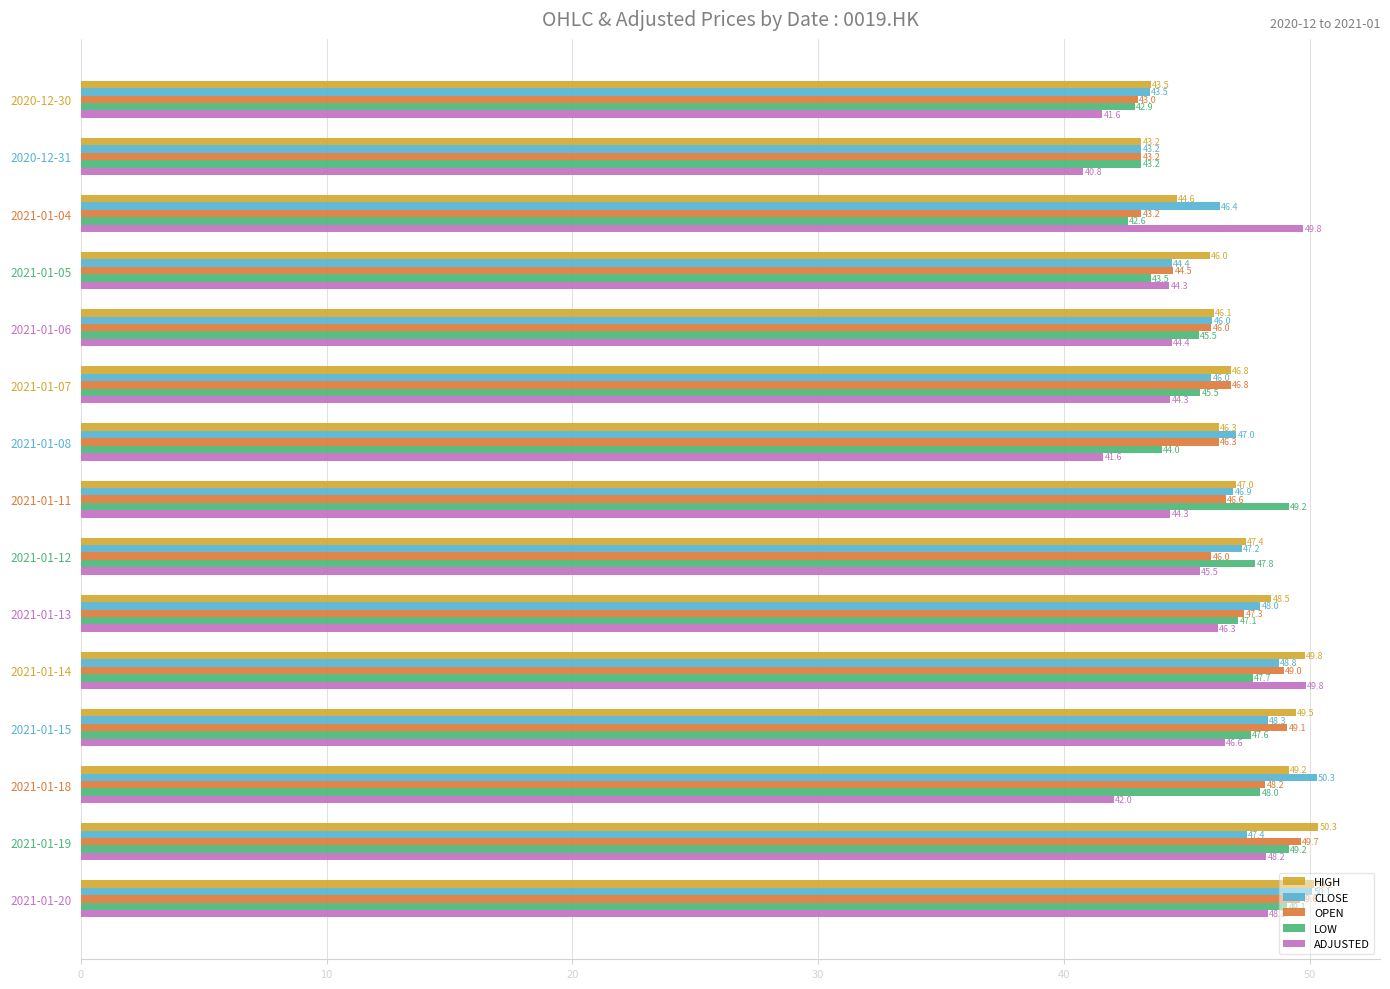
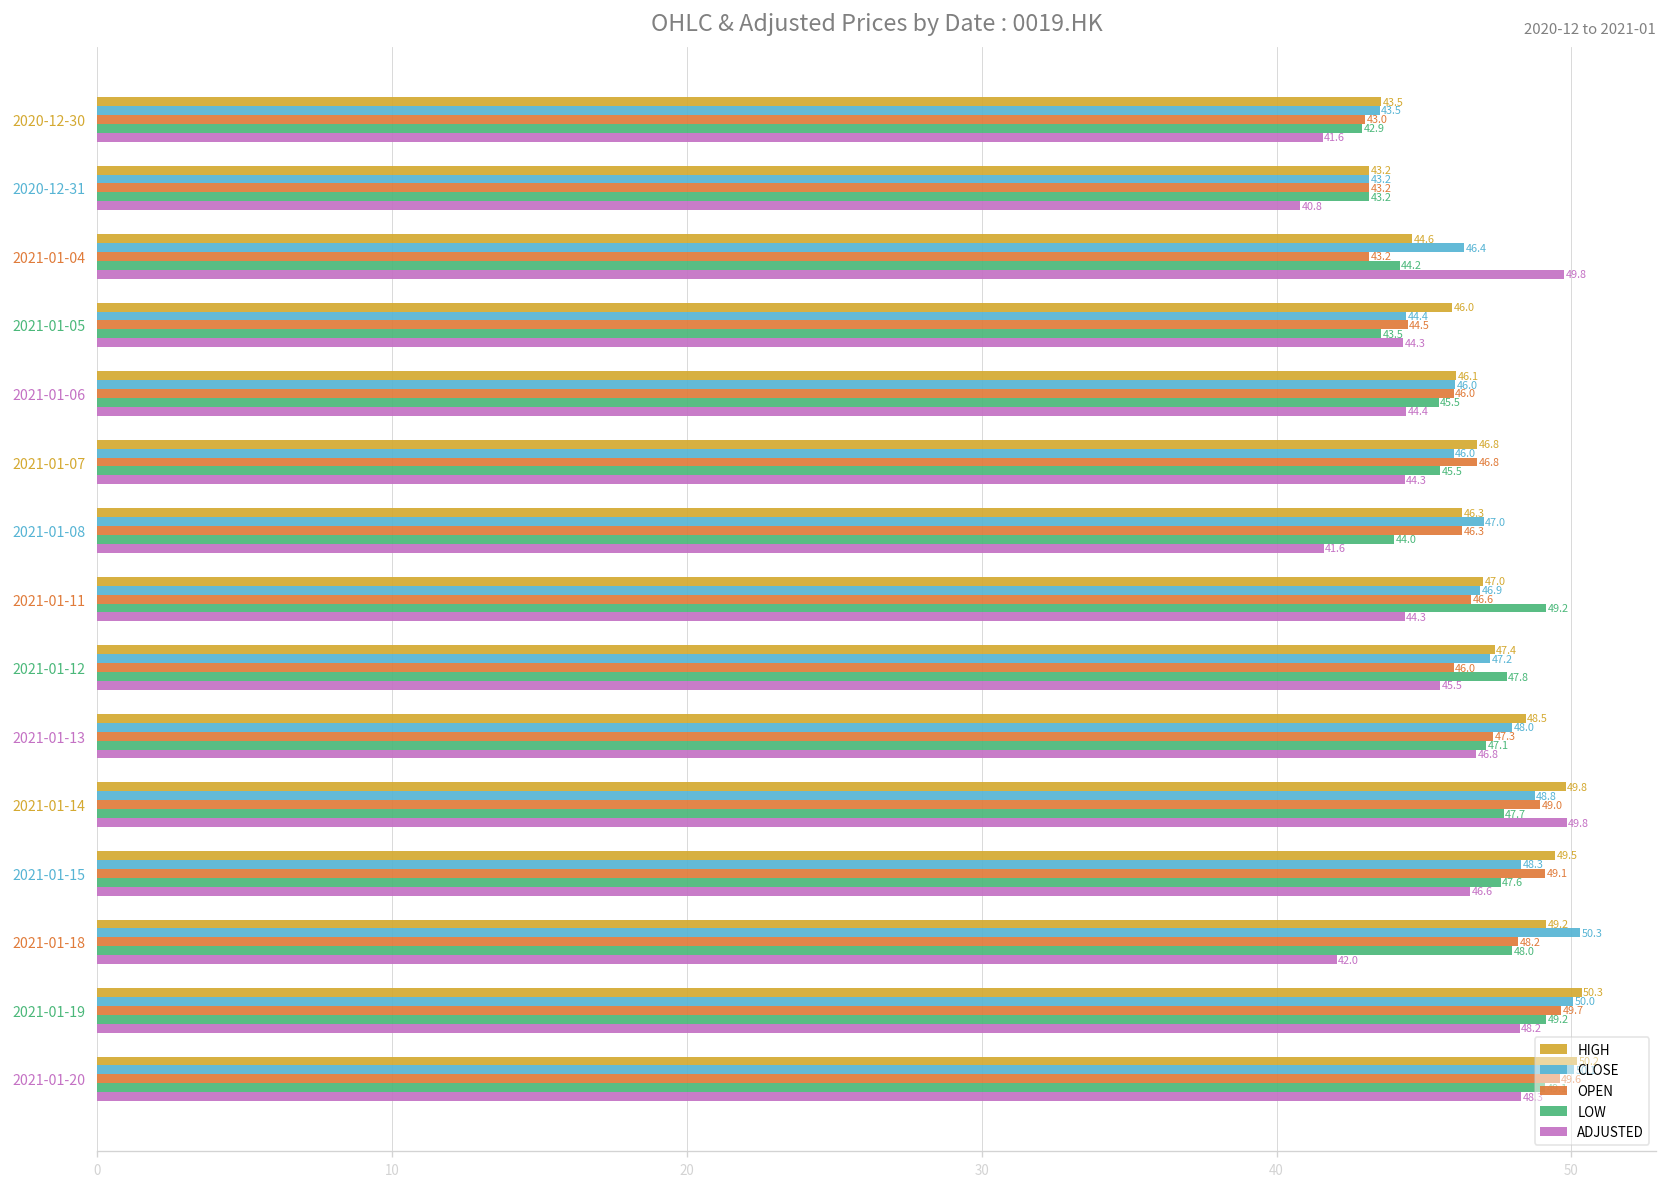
LOW, 2021-01-04: 42.6 -> 44.2
ADJUSTED, 2021-01-13: 46.3 -> 46.8
CLOSE, 2021-01-19: 47.4 -> 50.0
